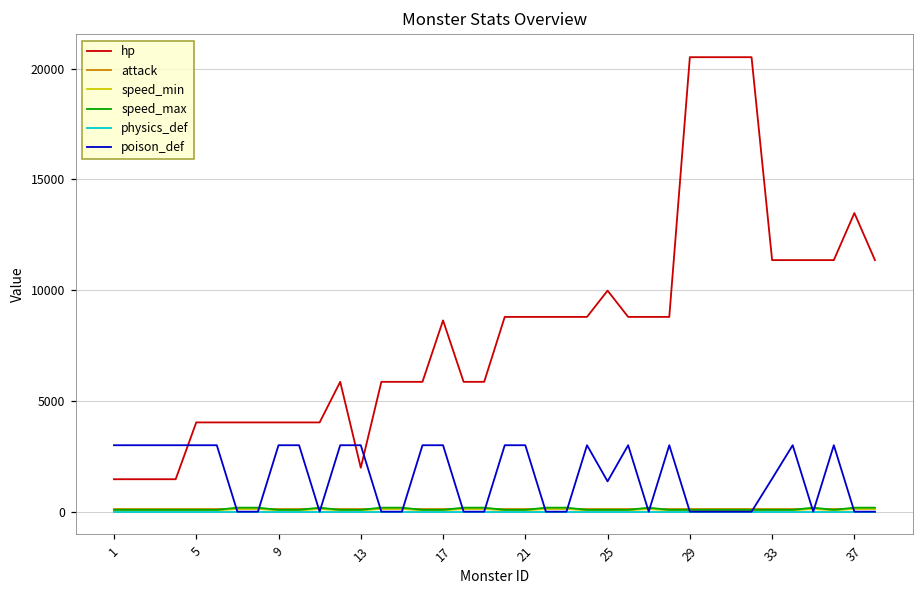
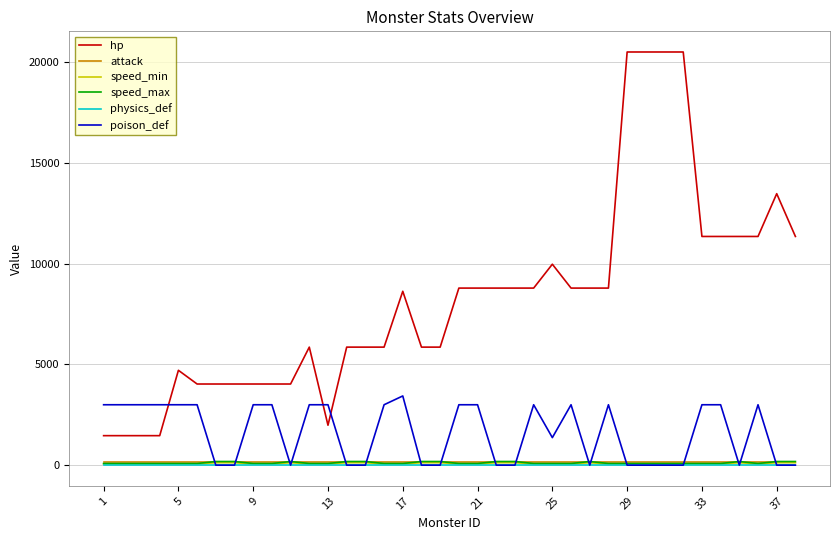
hp, 5: 4000 -> 4700
poison_def, 17: 3000 -> 3400
poison_def, 33: 1500 -> 3000
